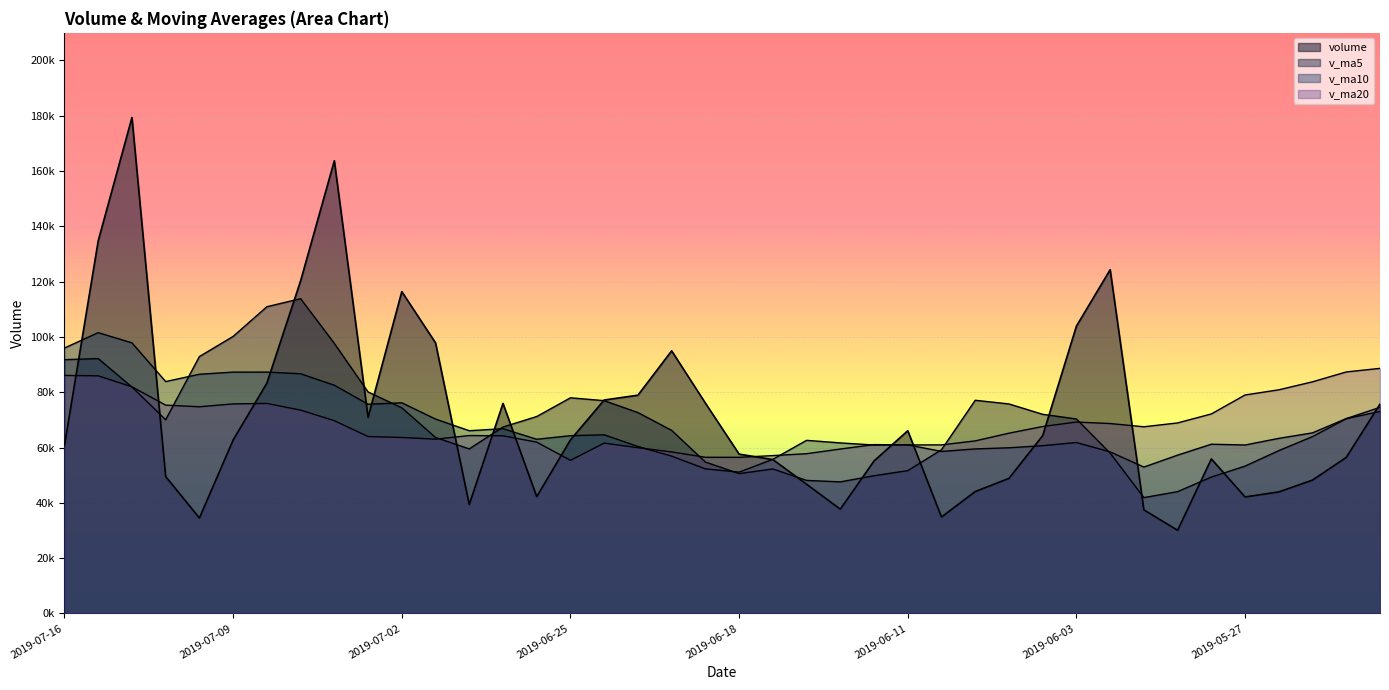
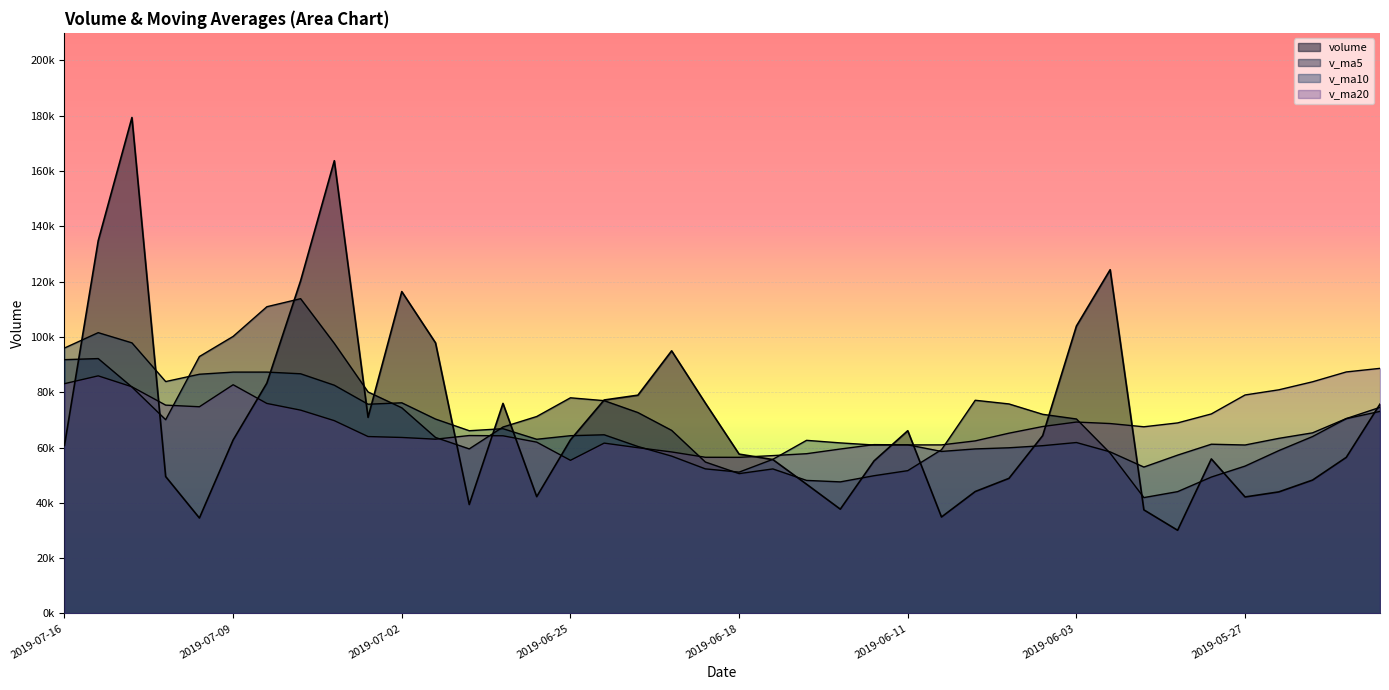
v_ma20, 2019-07-16: 86000 -> 83000
v_ma20, 2019-07-09: 76000 -> 83000
